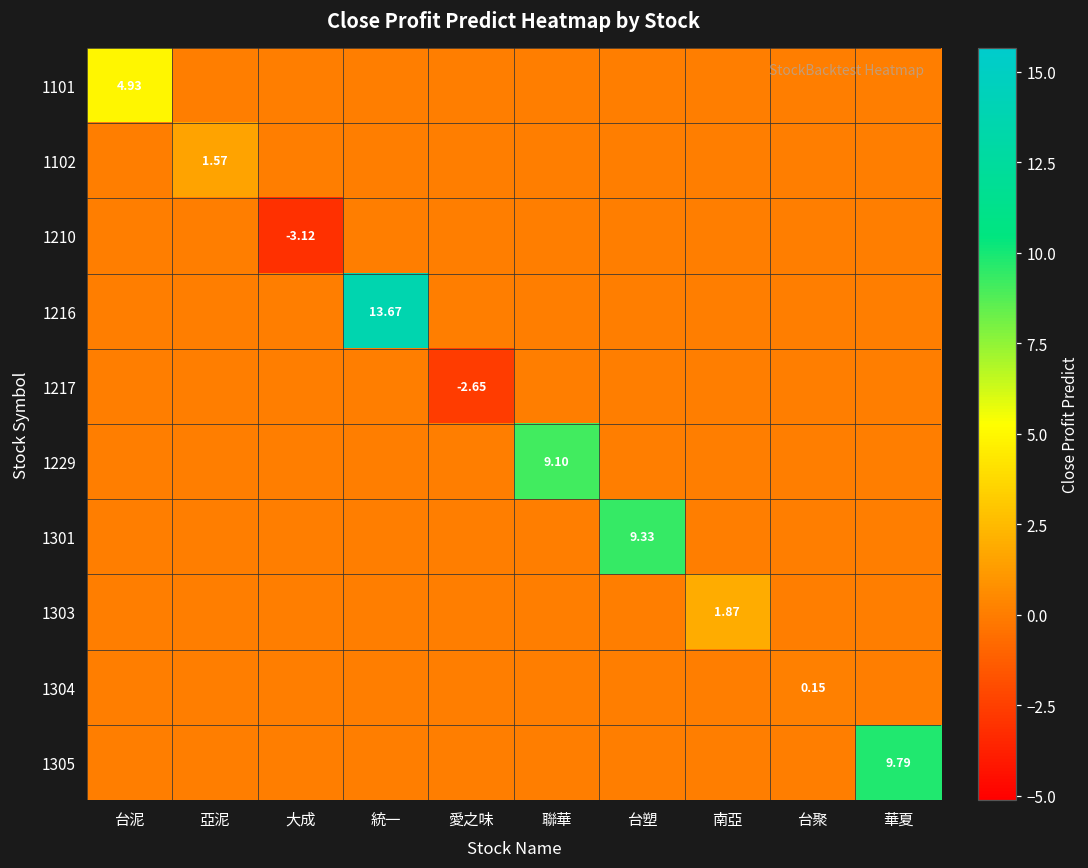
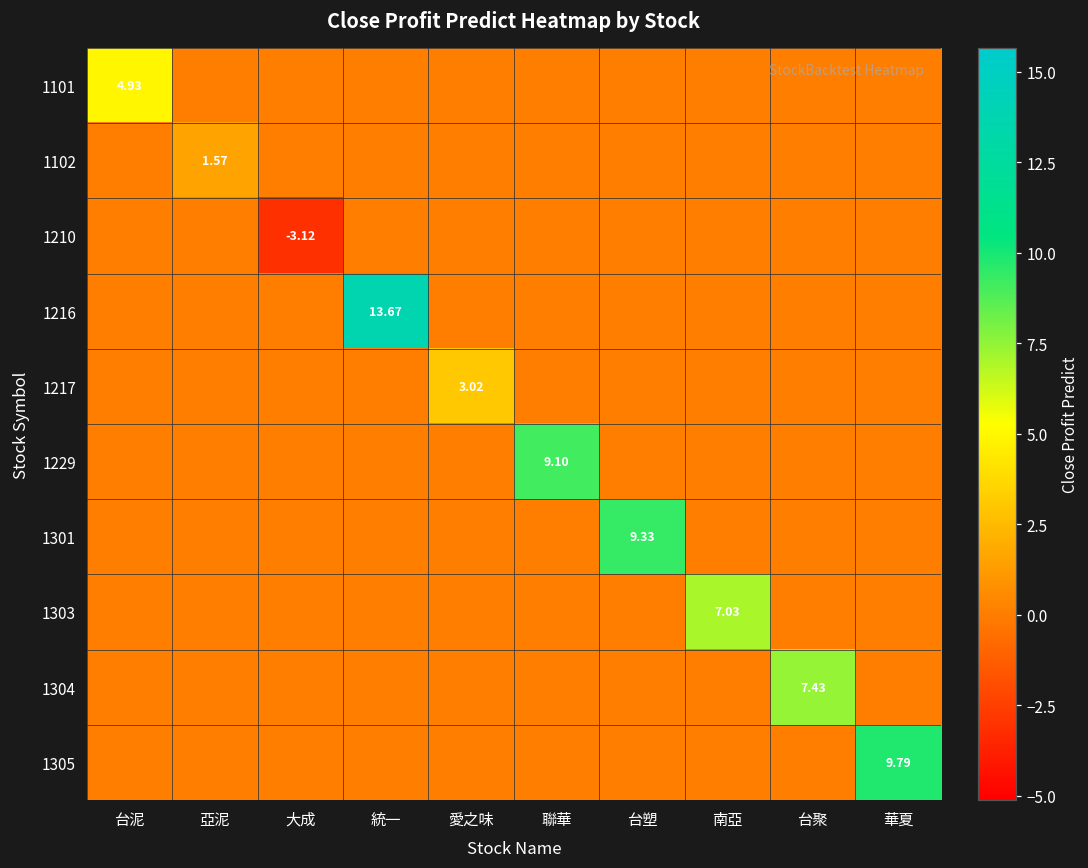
1217, 愛之味: -2.65 -> 3.02
1303, 南亞: 1.87 -> 7.03
1304, 台聚: 0.15 -> 7.43
